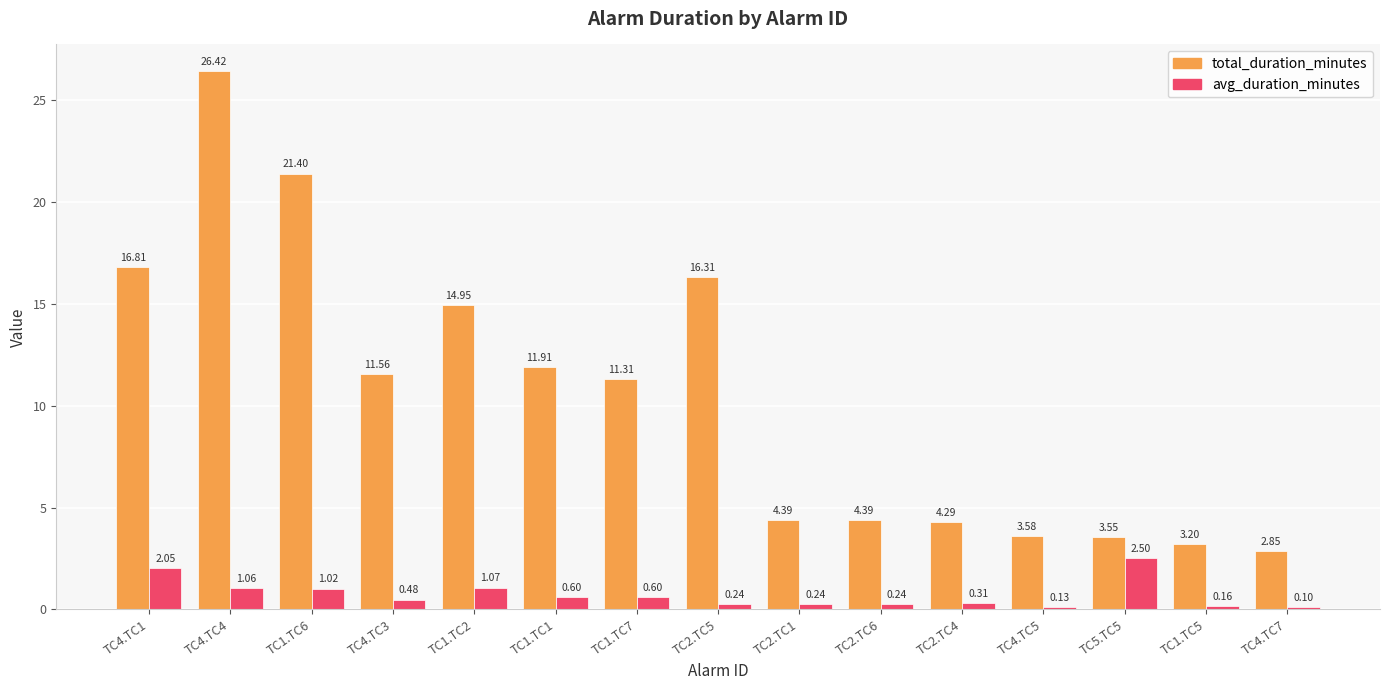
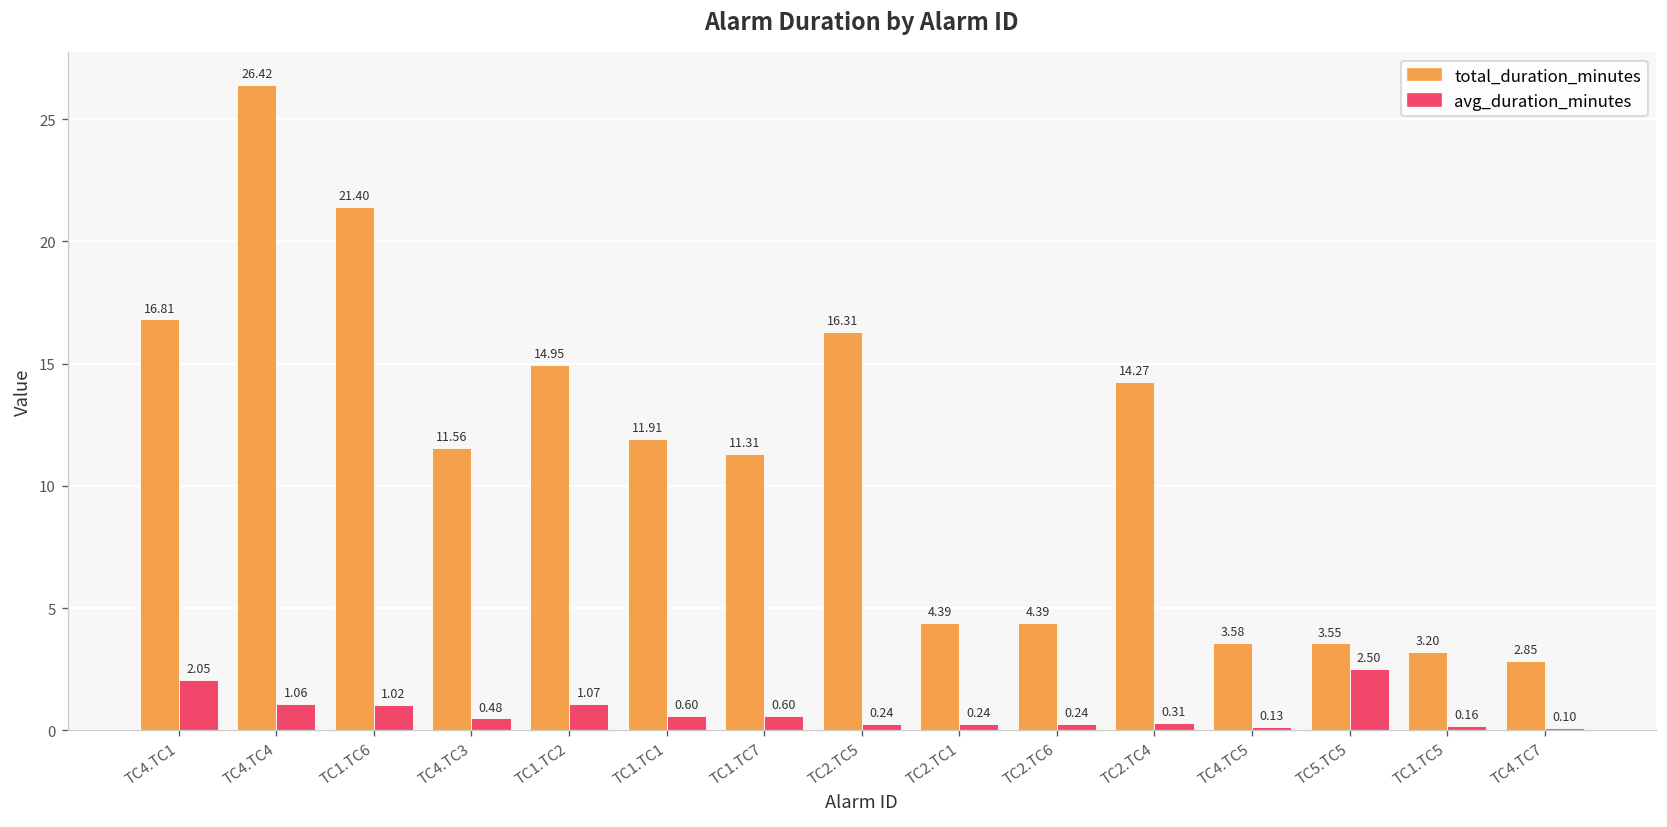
total_duration_minutes, TC2.TC4: 4.29 -> 14.27
